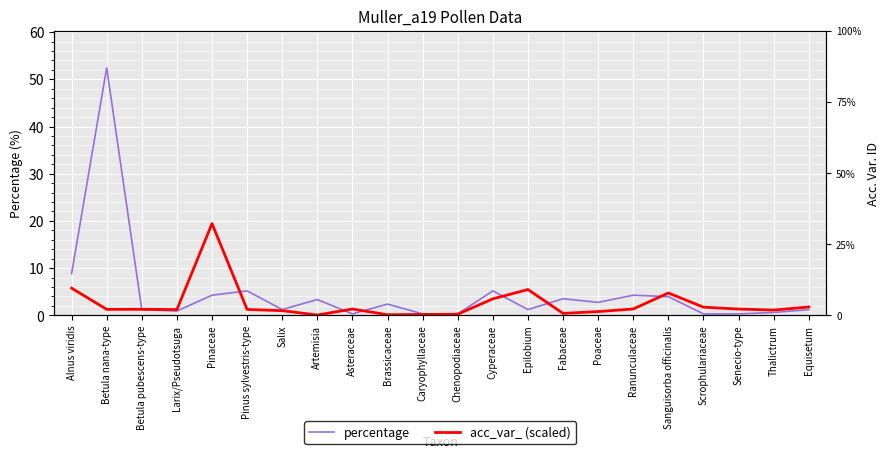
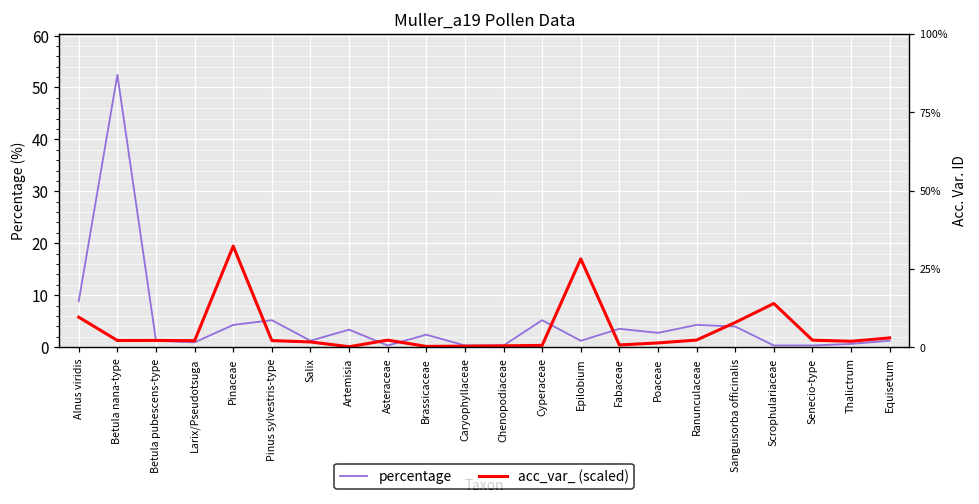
acc_var_ (scaled), Cyperaceae: 3 -> 0
acc_var_ (scaled), Epilobium: 5 -> 17
acc_var_ (scaled), Scrophulariaceae: 2 -> 8
